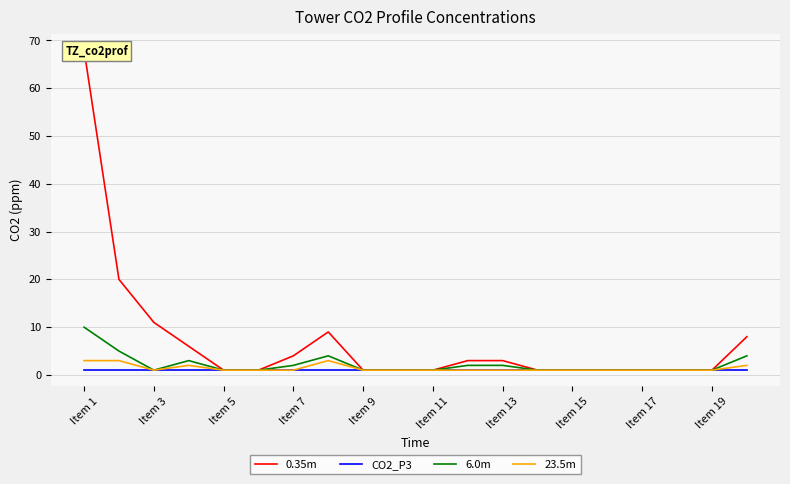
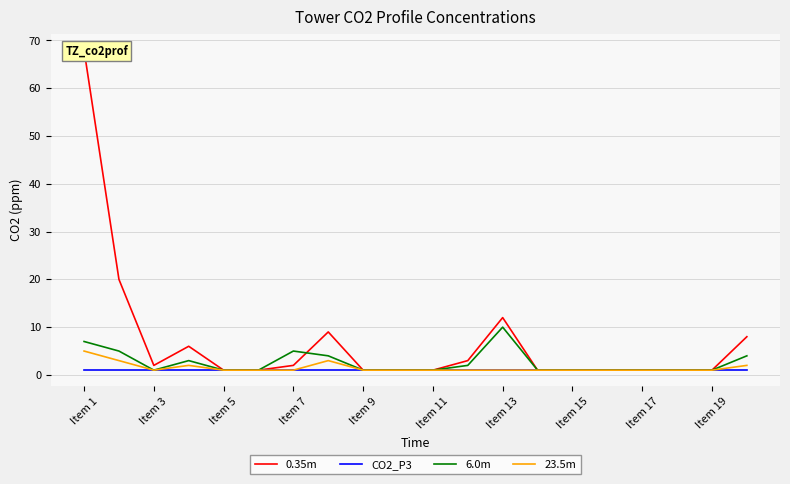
6.0m, Item 1: 10 -> 7
23.5m, Item 1: 3 -> 5
0.35m, Item 3: 11 -> 2
0.35m, Item 7: 4 -> 2
6.0m, Item 7: 2 -> 5
0.35m, Item 13: 3 -> 12
6.0m, Item 13: 2 -> 10
